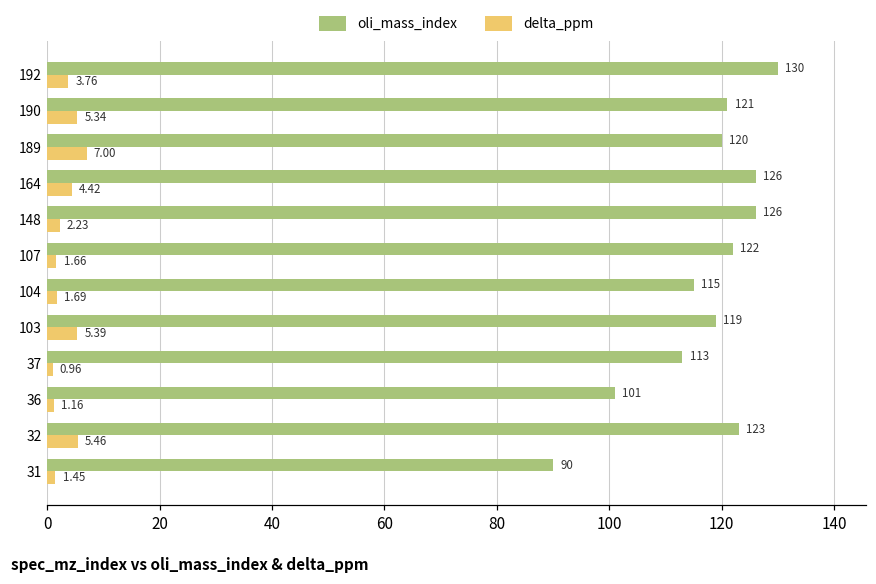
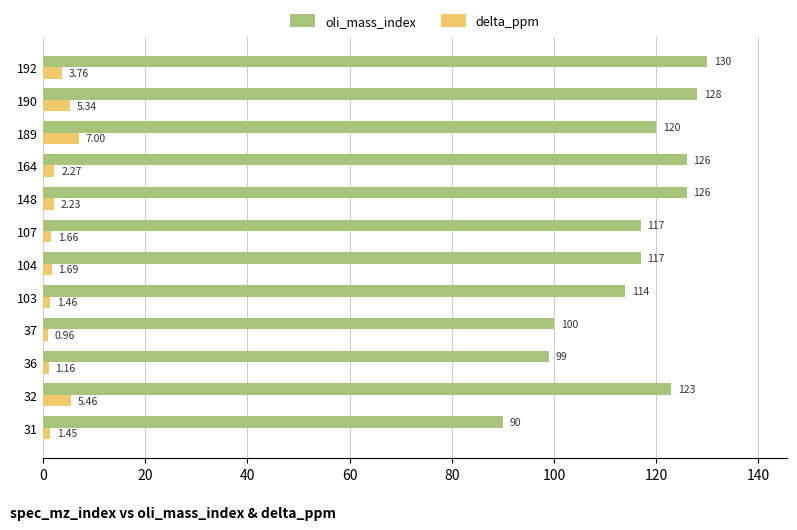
oli_mass_index, 190: 121 -> 128
delta_ppm, 164: 4.42 -> 2.27
oli_mass_index, 107: 122 -> 117
oli_mass_index, 104: 115 -> 117
oli_mass_index, 103: 119 -> 114
delta_ppm, 103: 5.39 -> 1.46
oli_mass_index, 37: 113 -> 100
oli_mass_index, 36: 101 -> 99
